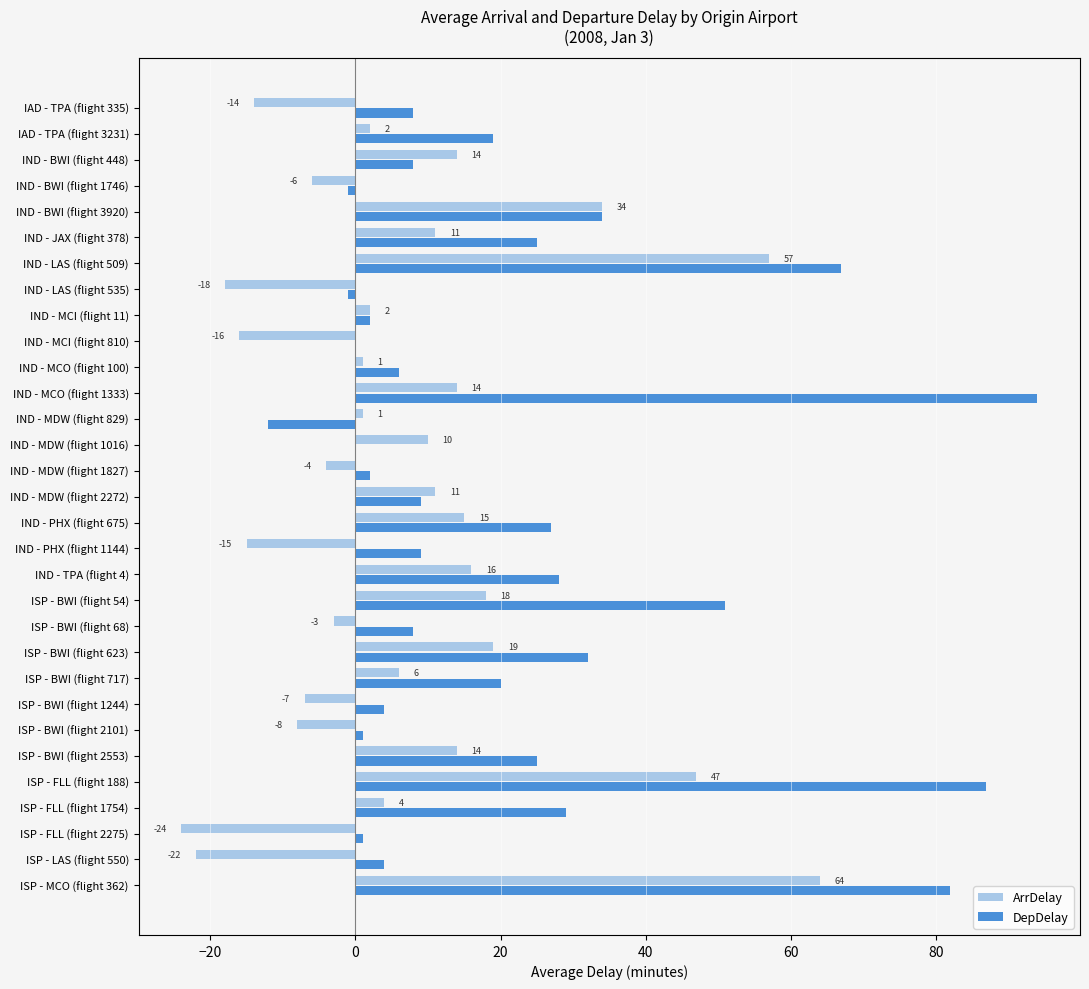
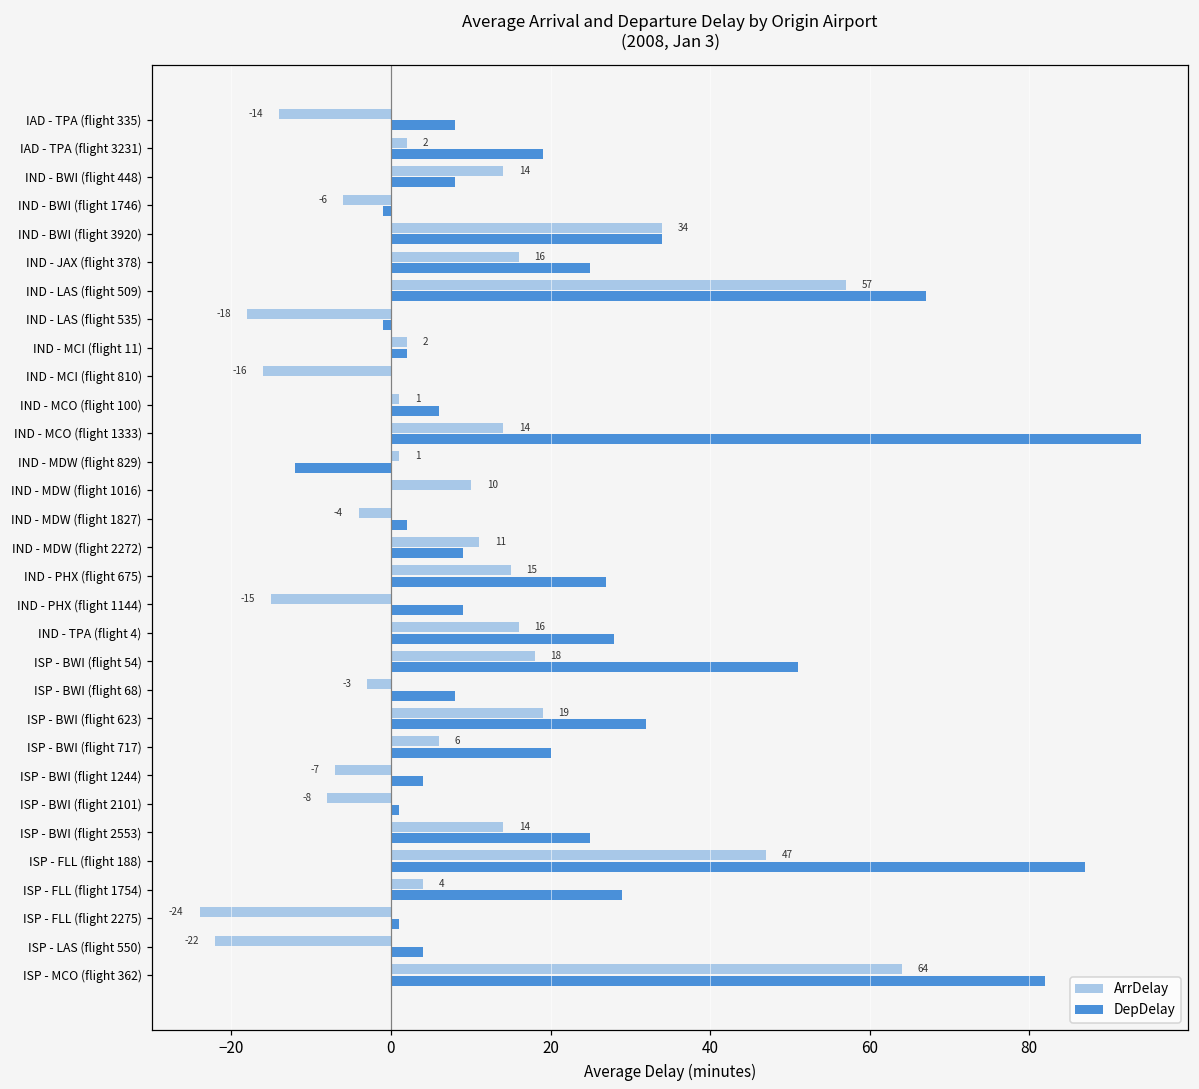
ArrDelay, IND - JAX (flight 378): 11 -> 16
